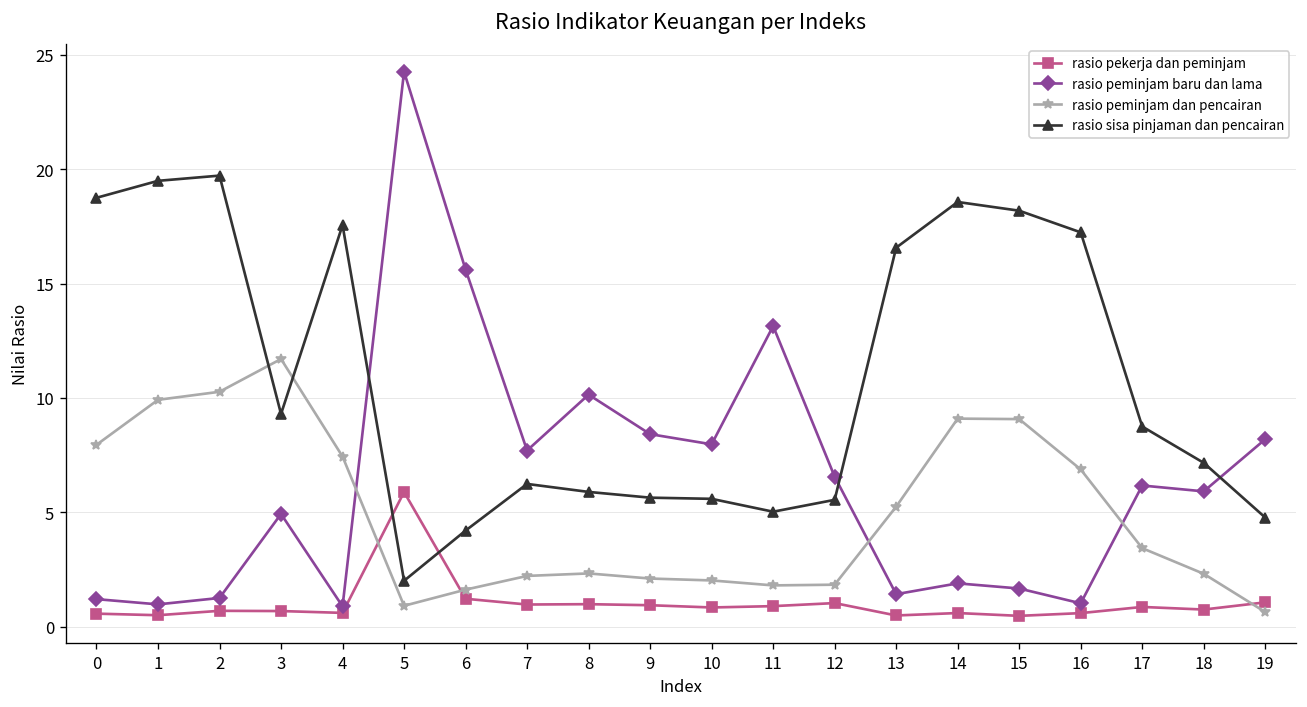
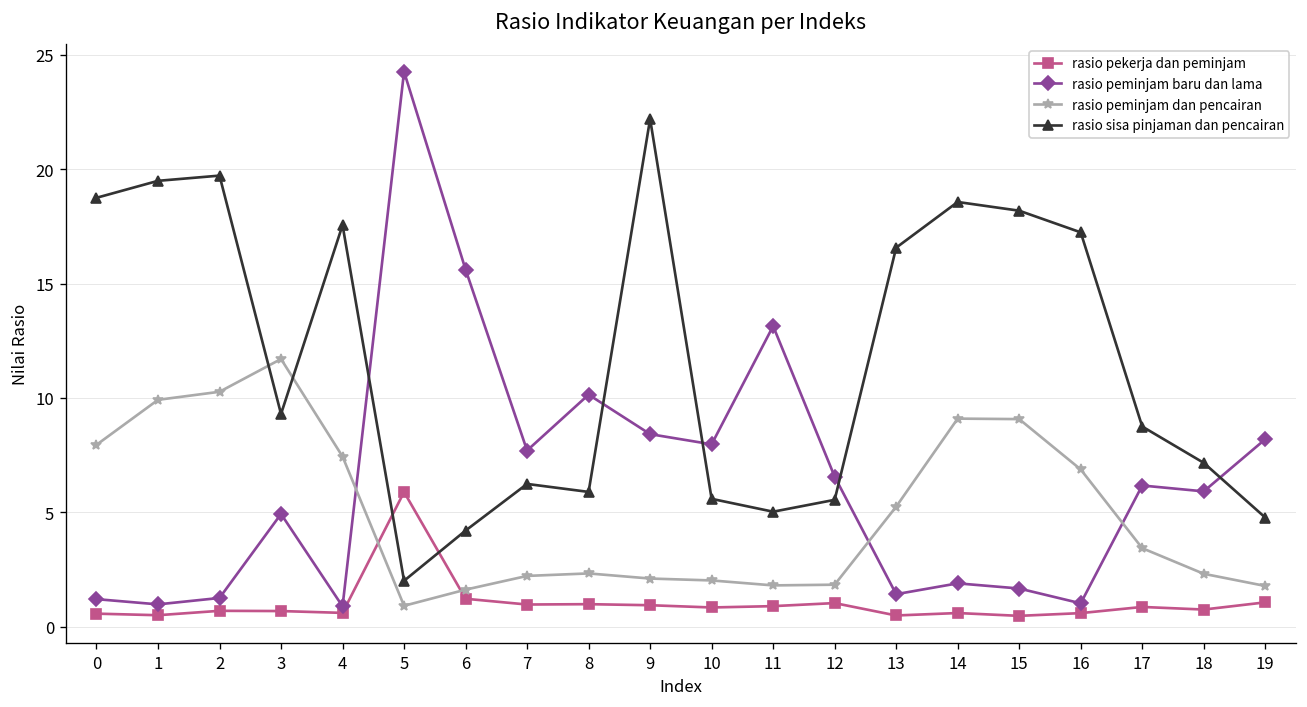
rasio sisa pinjaman dan pencairan, 9: 5.6 -> 22.2
rasio peminjam dan pencairan, 19: 0.6 -> 1.8
